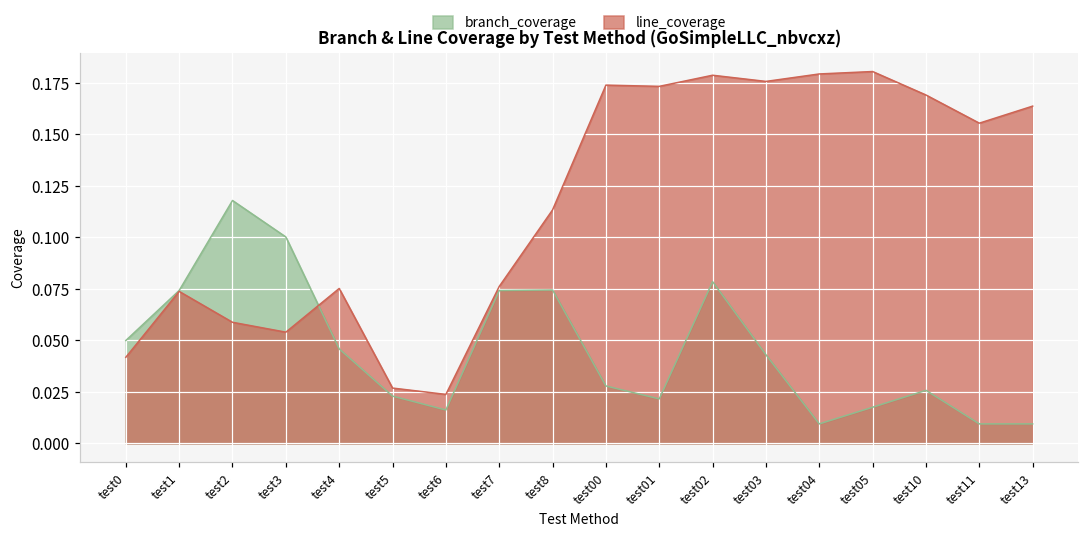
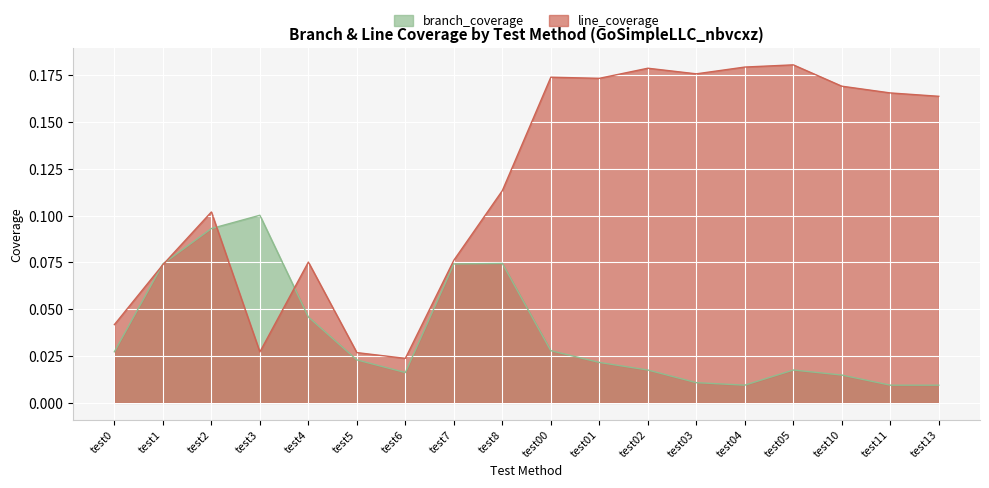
branch_coverage, test0: 0.050 -> 0.027
branch_coverage, test2: 0.118 -> 0.093
line_coverage, test2: 0.059 -> 0.102
line_coverage, test3: 0.054 -> 0.027
branch_coverage, test02: 0.079 -> 0.018
branch_coverage, test03: 0.043 -> 0.011
branch_coverage, test10: 0.026 -> 0.015
line_coverage, test11: 0.155 -> 0.166
